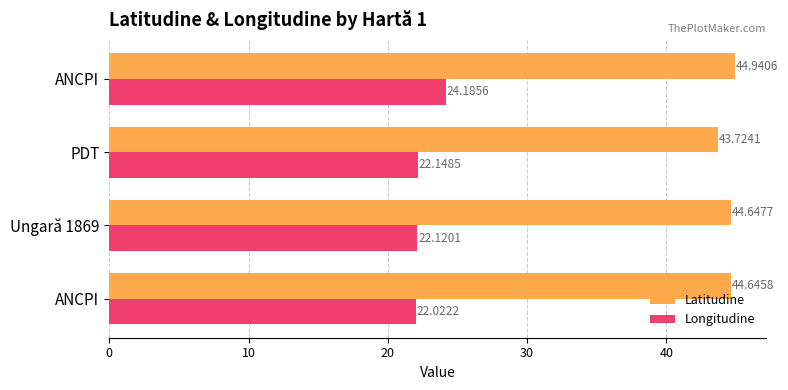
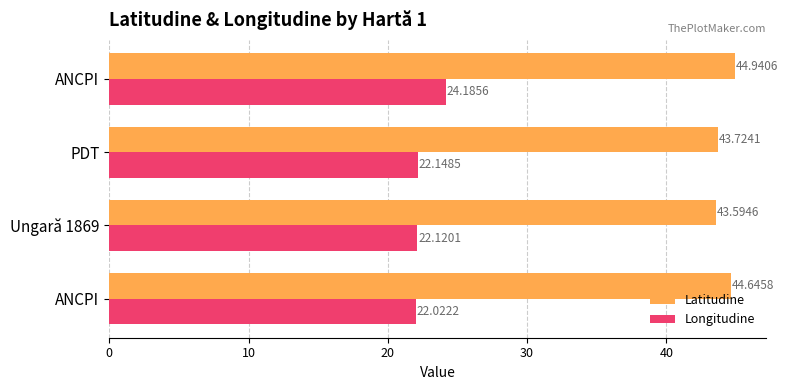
Latitudine, Ungară 1869: 44.6477 -> 43.5946
